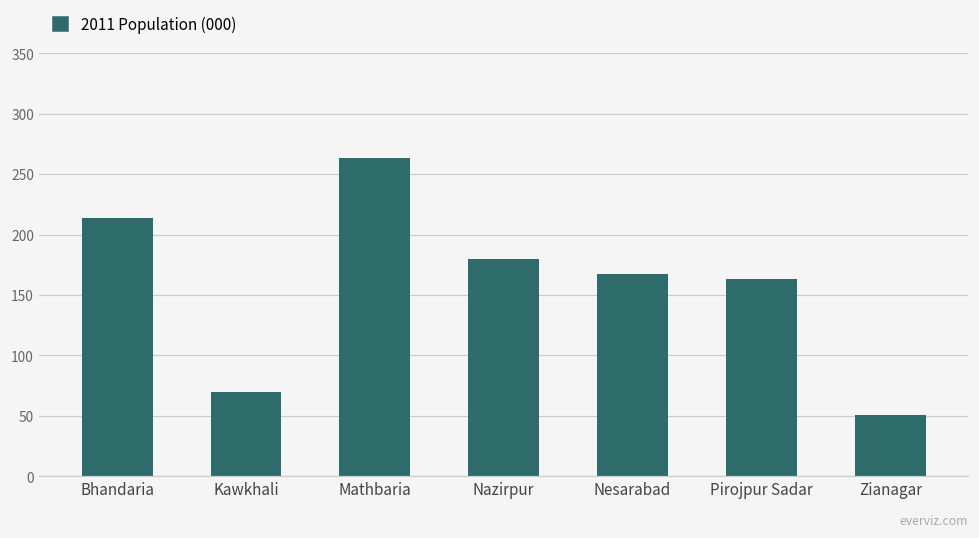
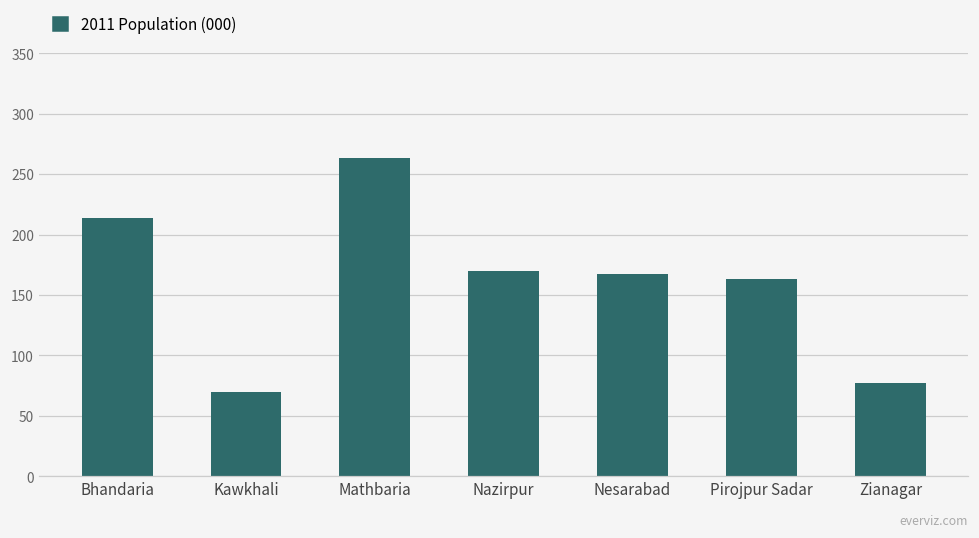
Nazirpur: 180 -> 170
Zianagar: 51 -> 77
